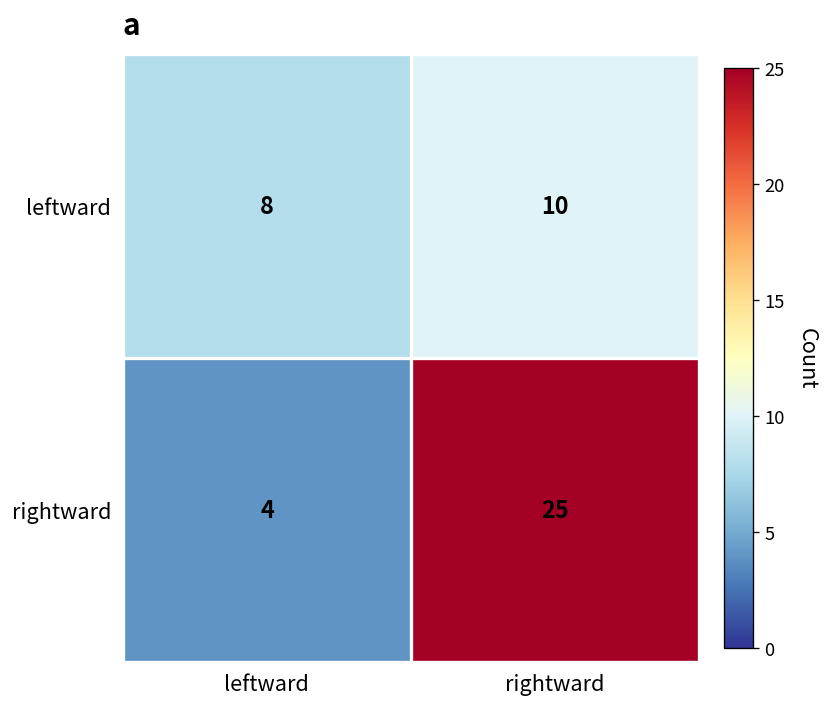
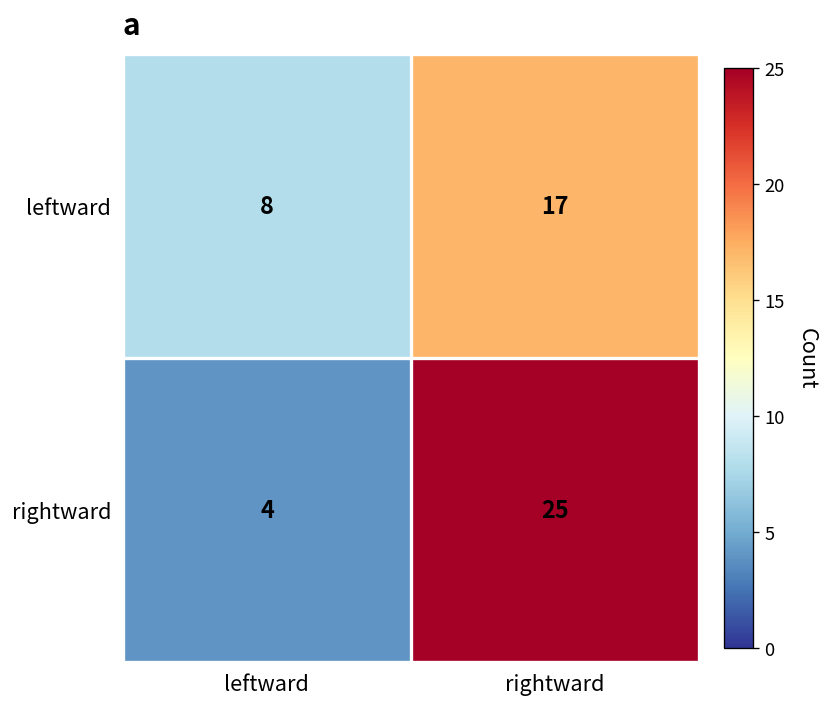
leftward, rightward: 10 -> 17
